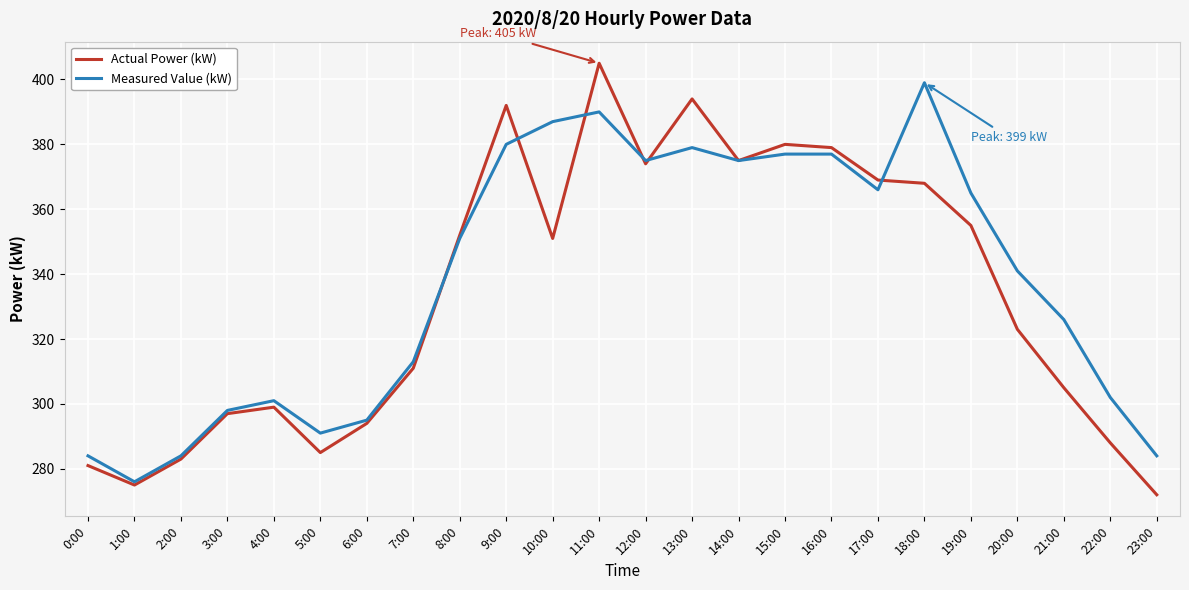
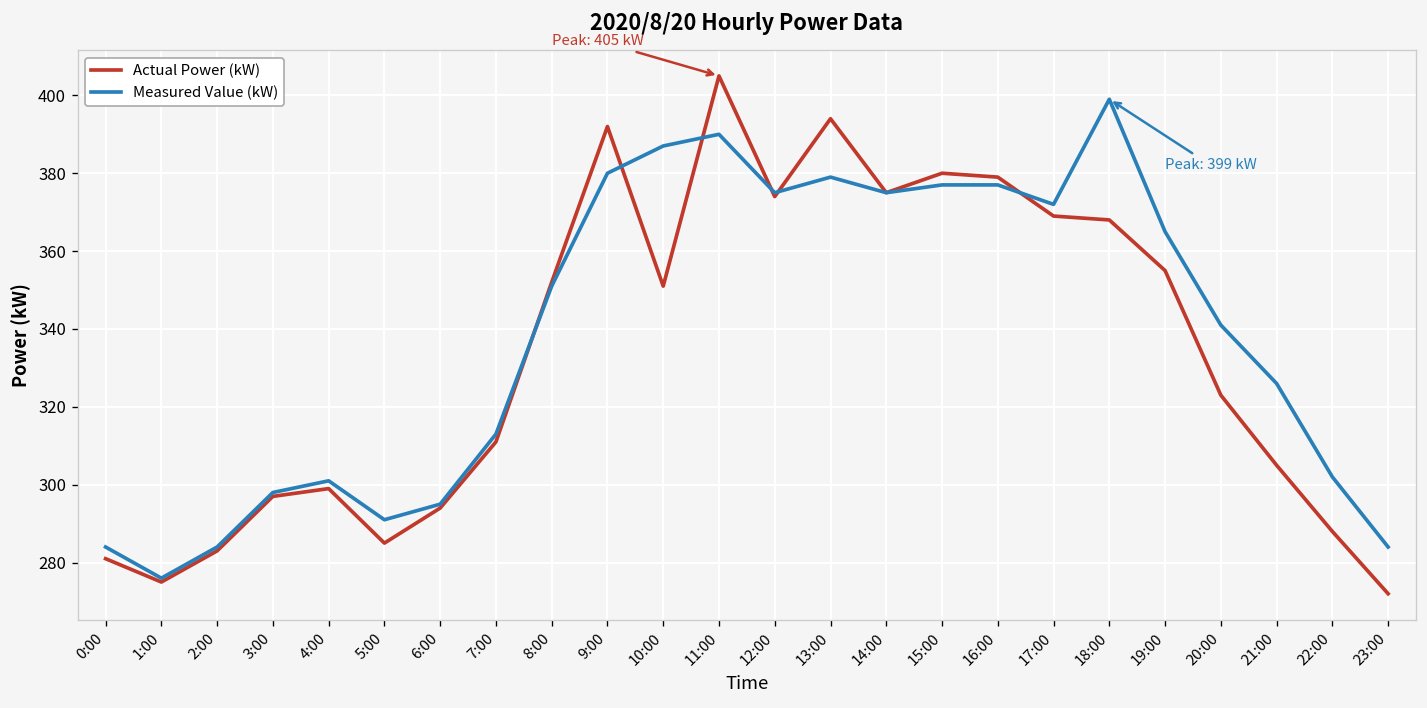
Measured Value (kW), 17:00: 366 -> 372
